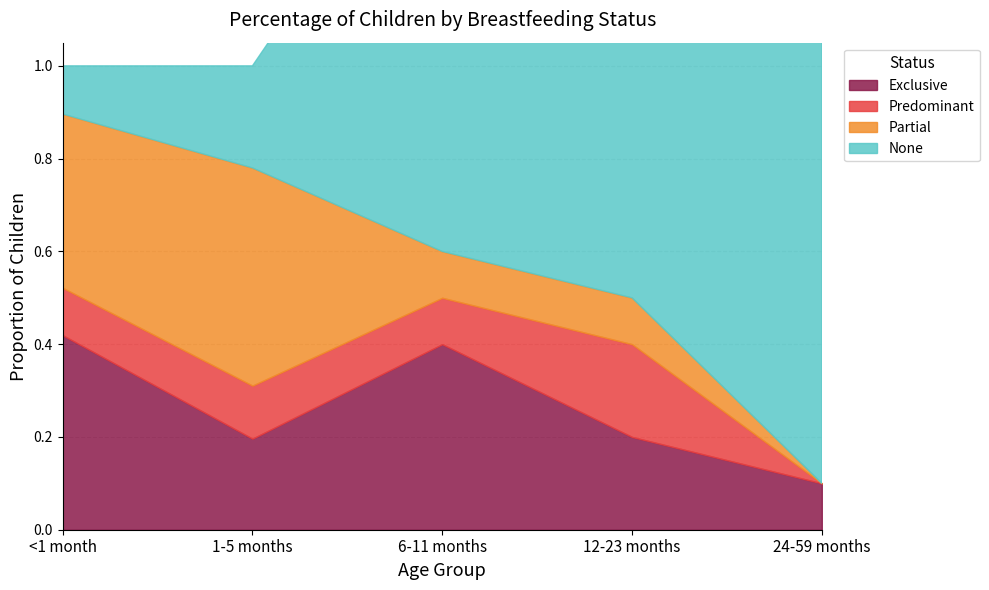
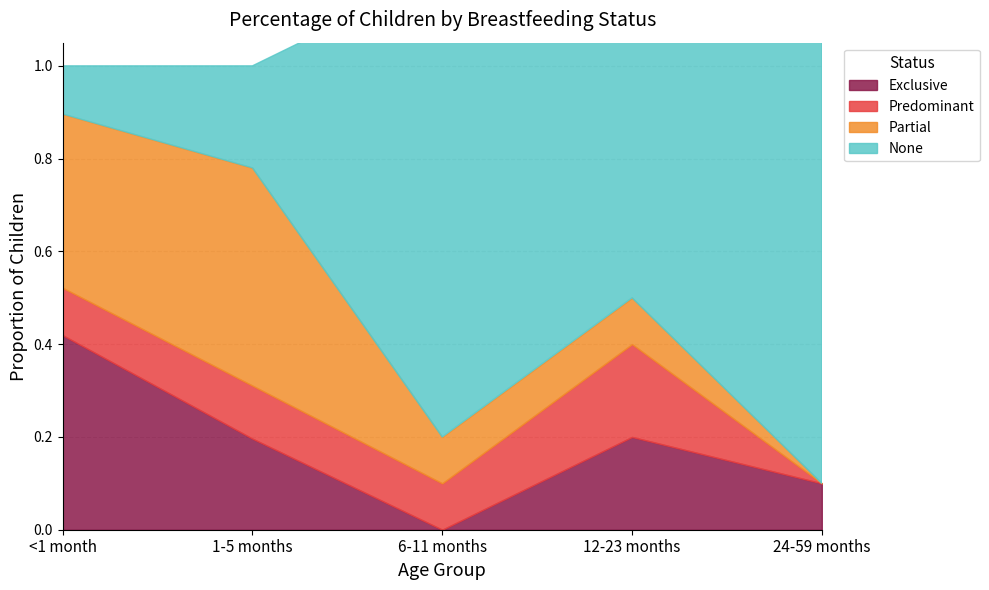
Exclusive, 6-11 months: 0.4 -> 0.0
